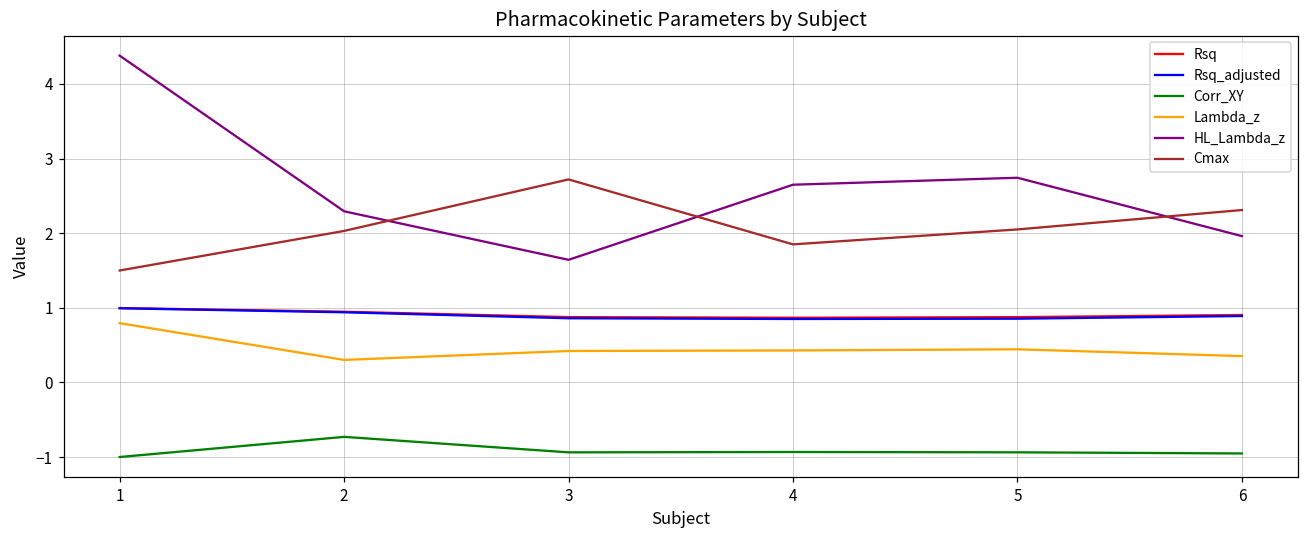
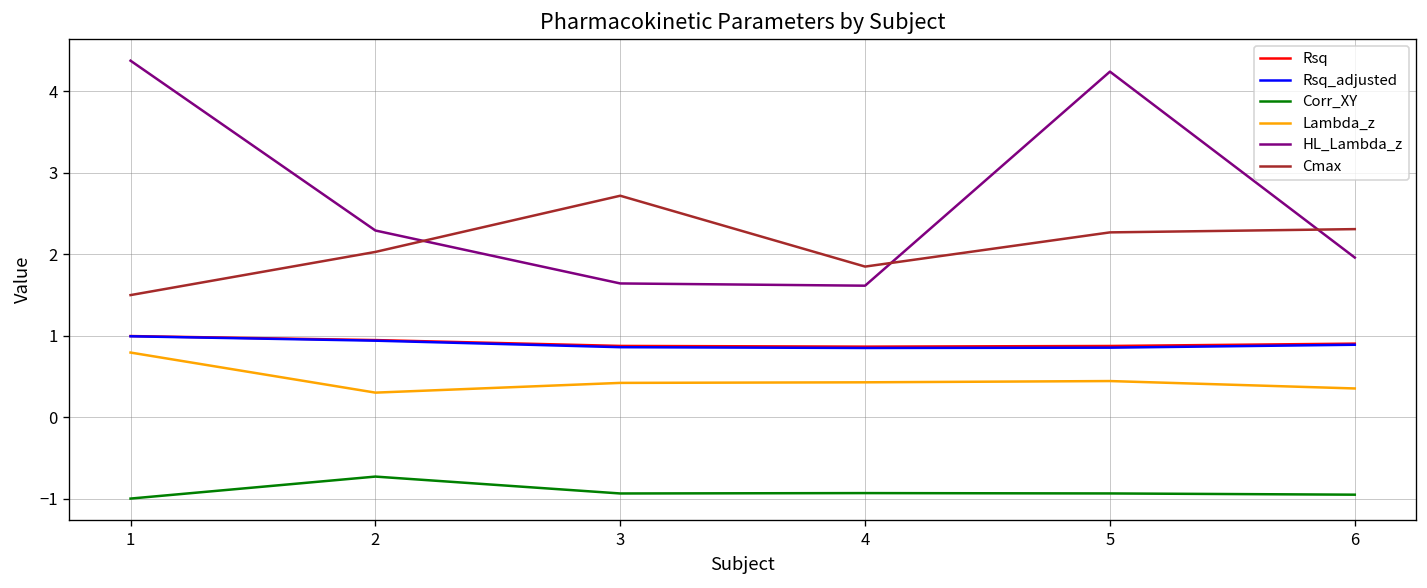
HL_Lambda_z, 4: 2.6 -> 1.6
HL_Lambda_z, 5: 2.7 -> 4.2
Cmax, 5: 2.1 -> 2.3
